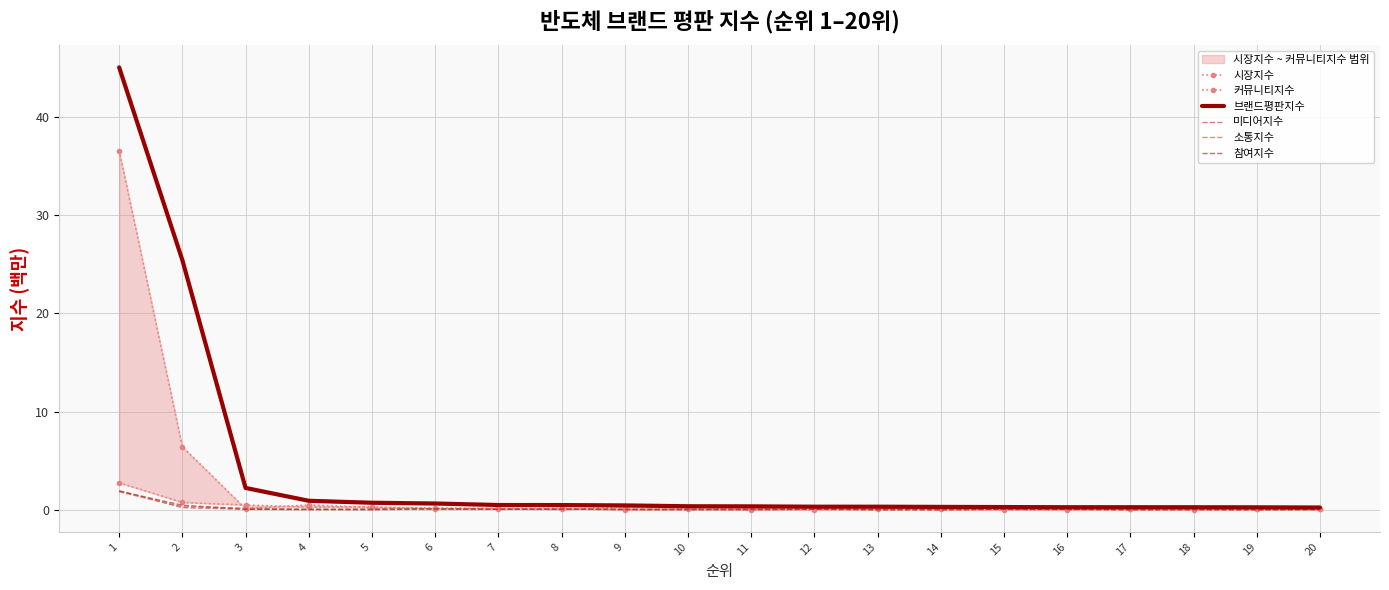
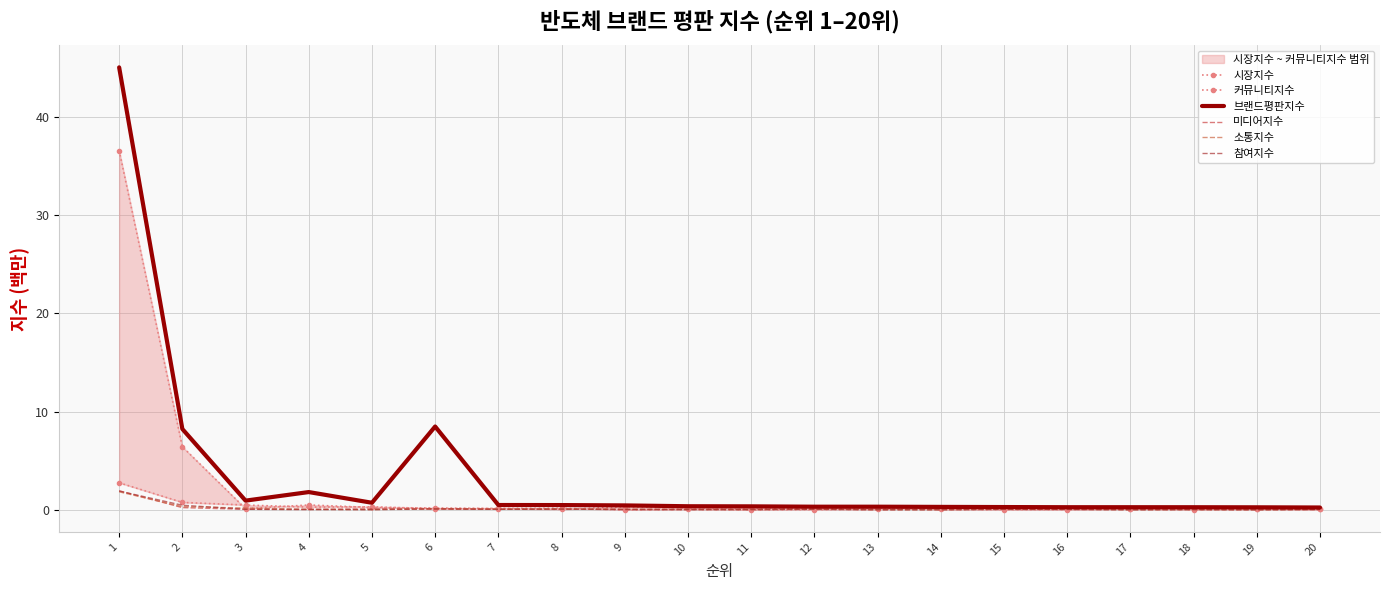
브랜드평판지수, 2: 25 -> 8
브랜드평판지수, 3: 2 -> 1
브랜드평판지수, 4: 1 -> 2
브랜드평판지수, 6: 1 -> 8
